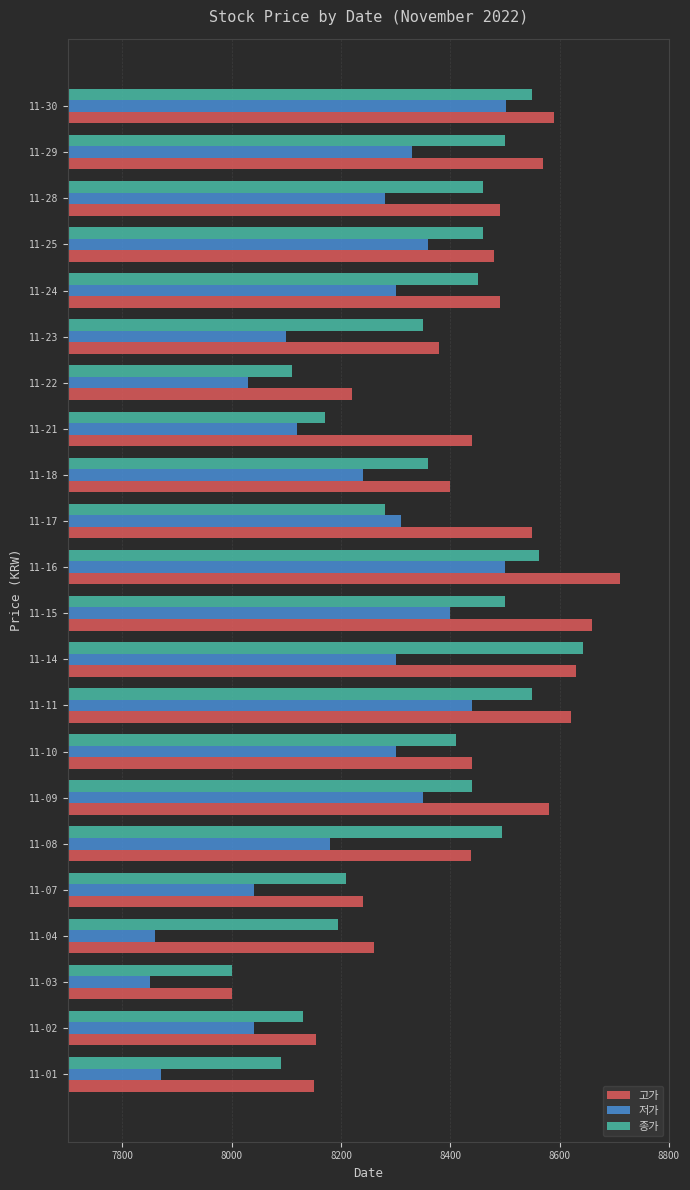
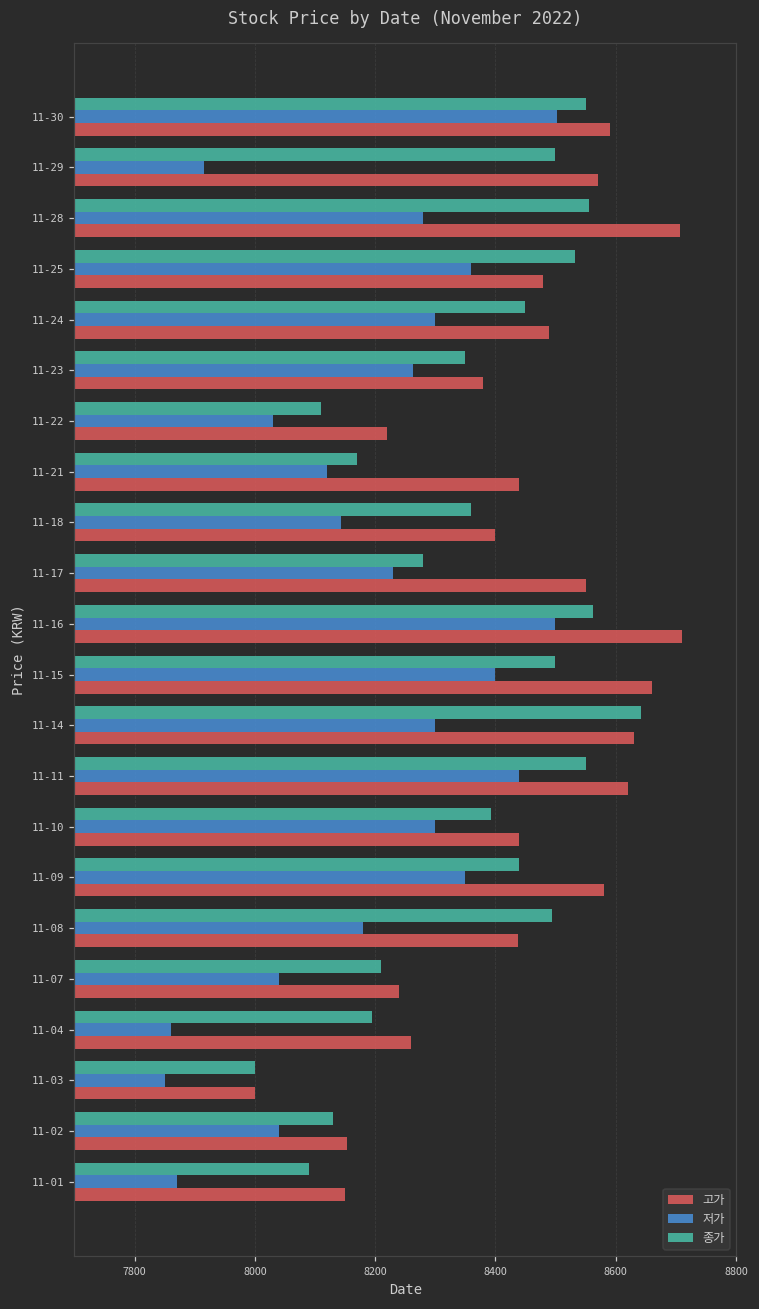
저가, 11-29: 8330 -> 7920
종가, 11-28: 8460 -> 8560
고가, 11-28: 8490 -> 8710
종가, 11-25: 8460 -> 8530
저가, 11-23: 8100 -> 8260
저가, 11-18: 8240 -> 8140
저가, 11-17: 8310 -> 8230
종가, 11-10: 8410 -> 8390
